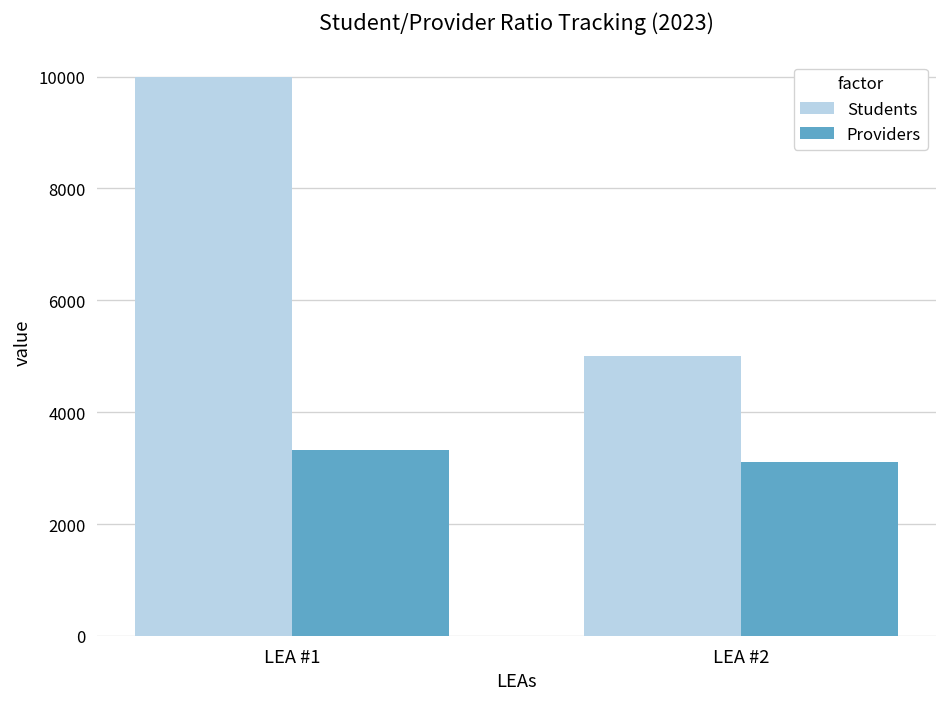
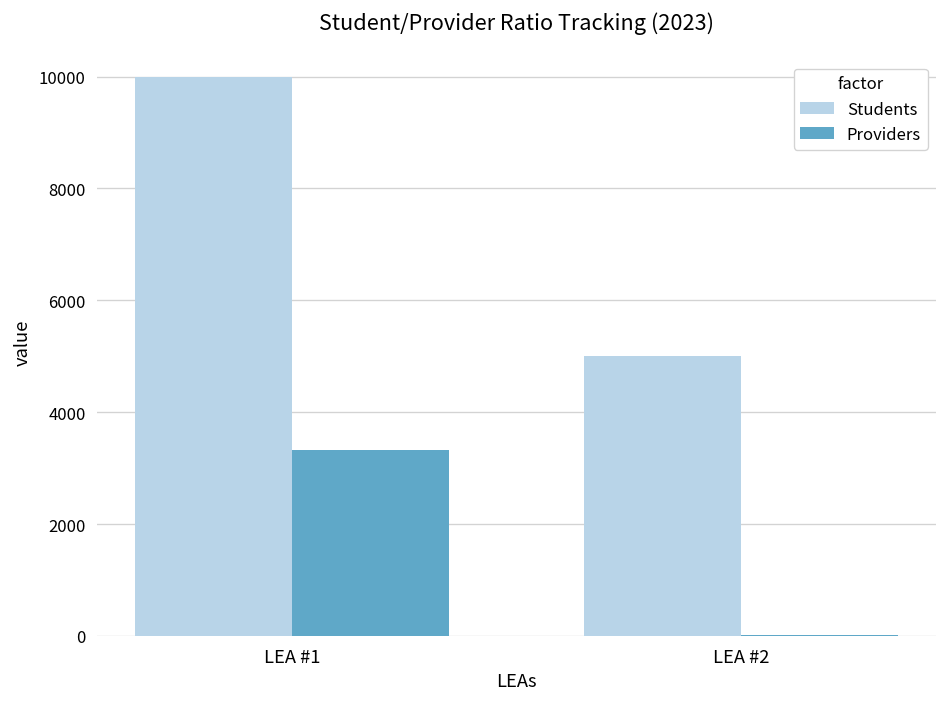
Providers, LEA #2: 3100 -> 0
